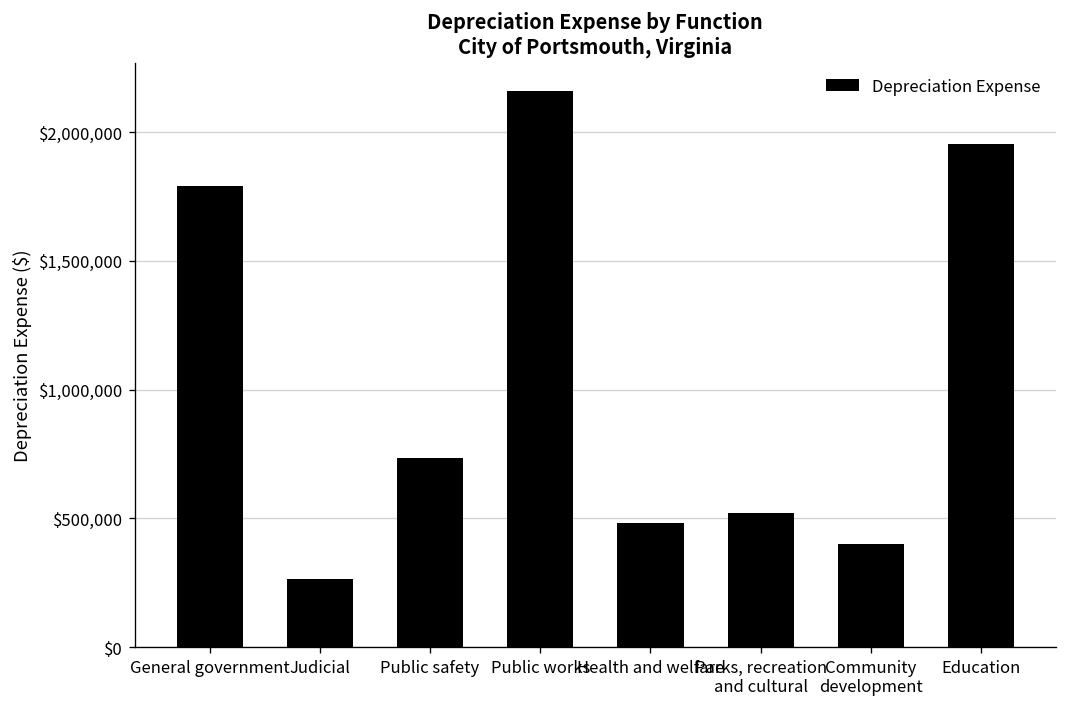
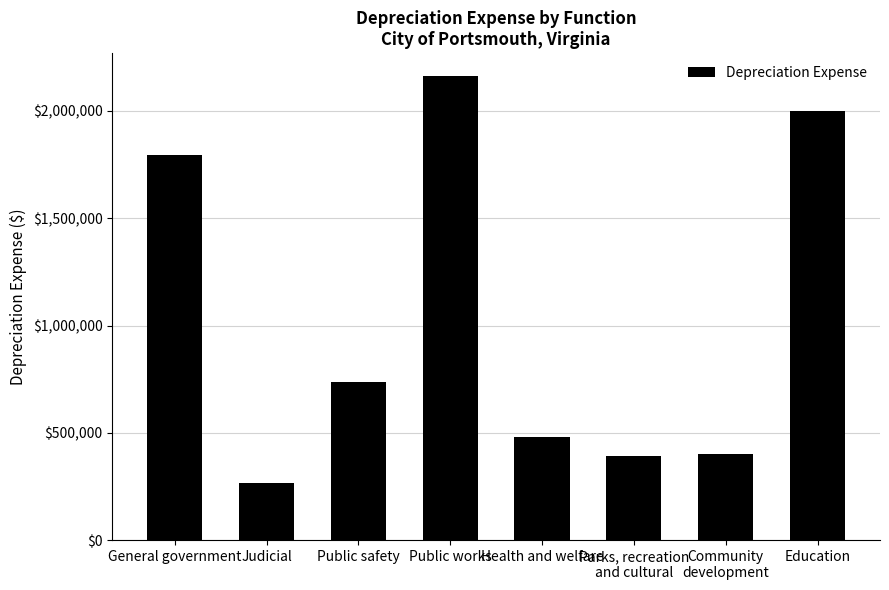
Parks, recreation and cultural: $520,000 -> $390,000
Education: $1,950,000 -> $2,000,000
